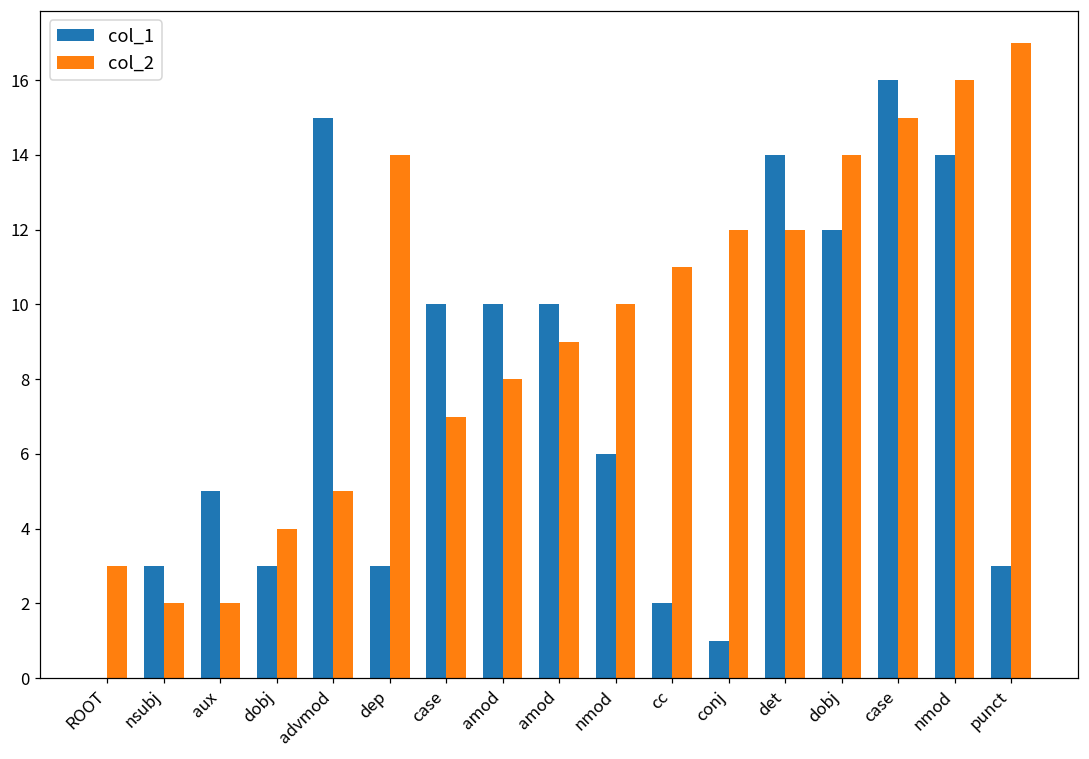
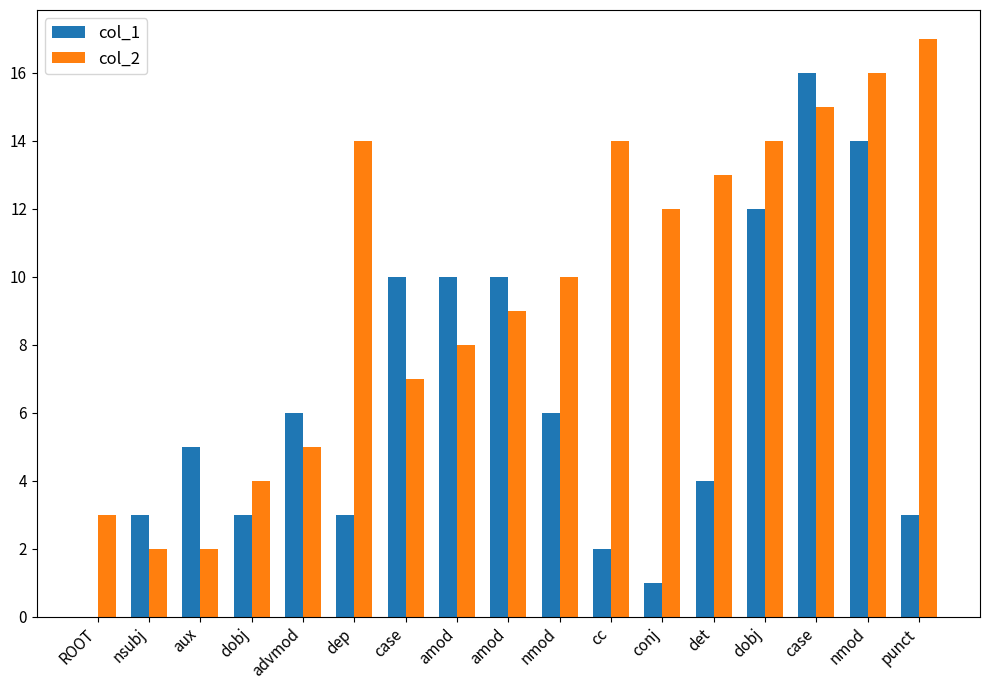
col_1, advmod: 15 -> 6
col_2, cc: 11 -> 14
col_1, det: 14 -> 4
col_2, det: 12 -> 13
